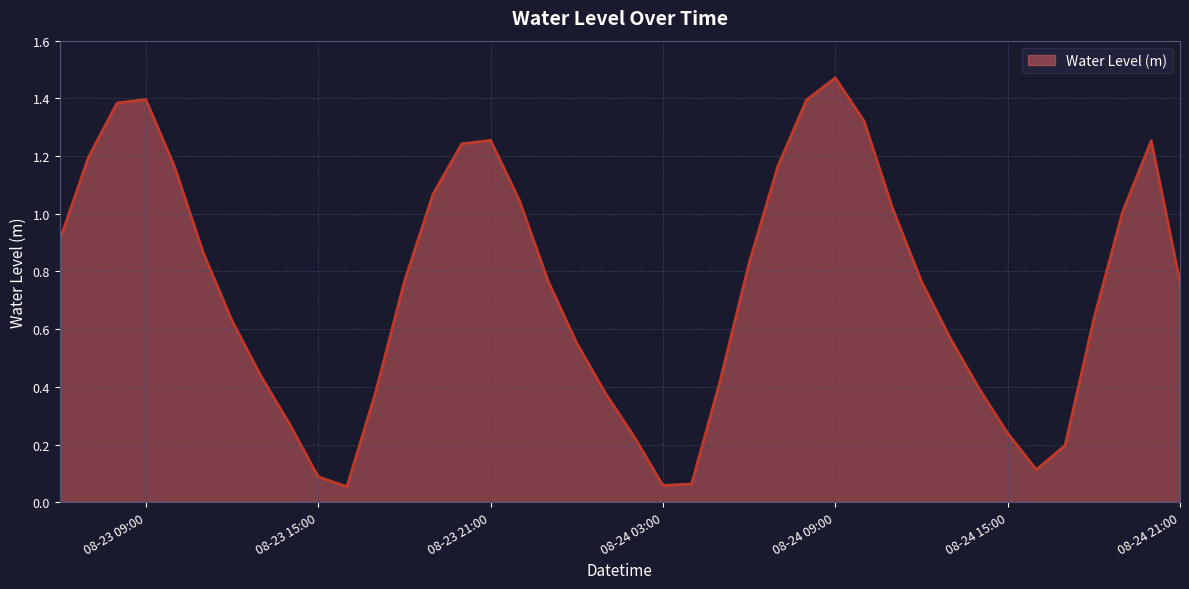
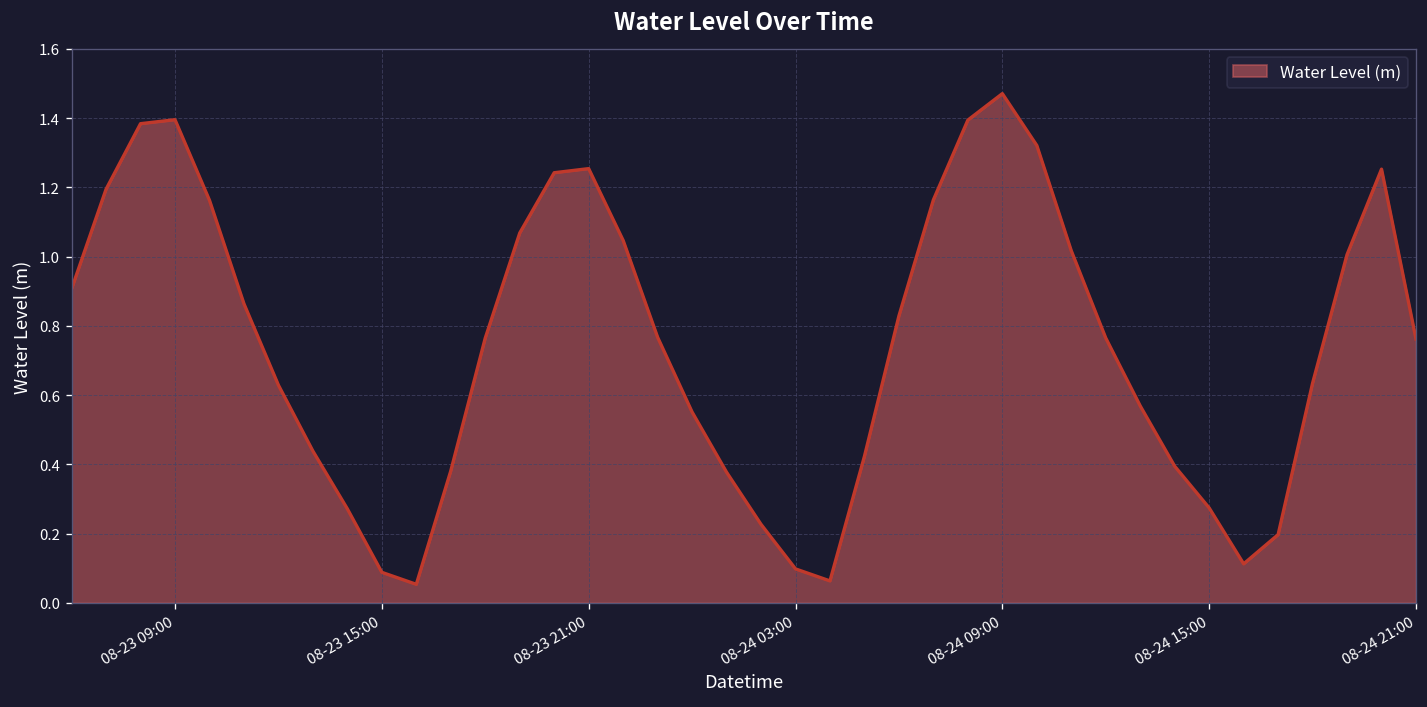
08-24 03:00: 0.06 -> 0.10
08-24 15:00: 0.24 -> 0.27
